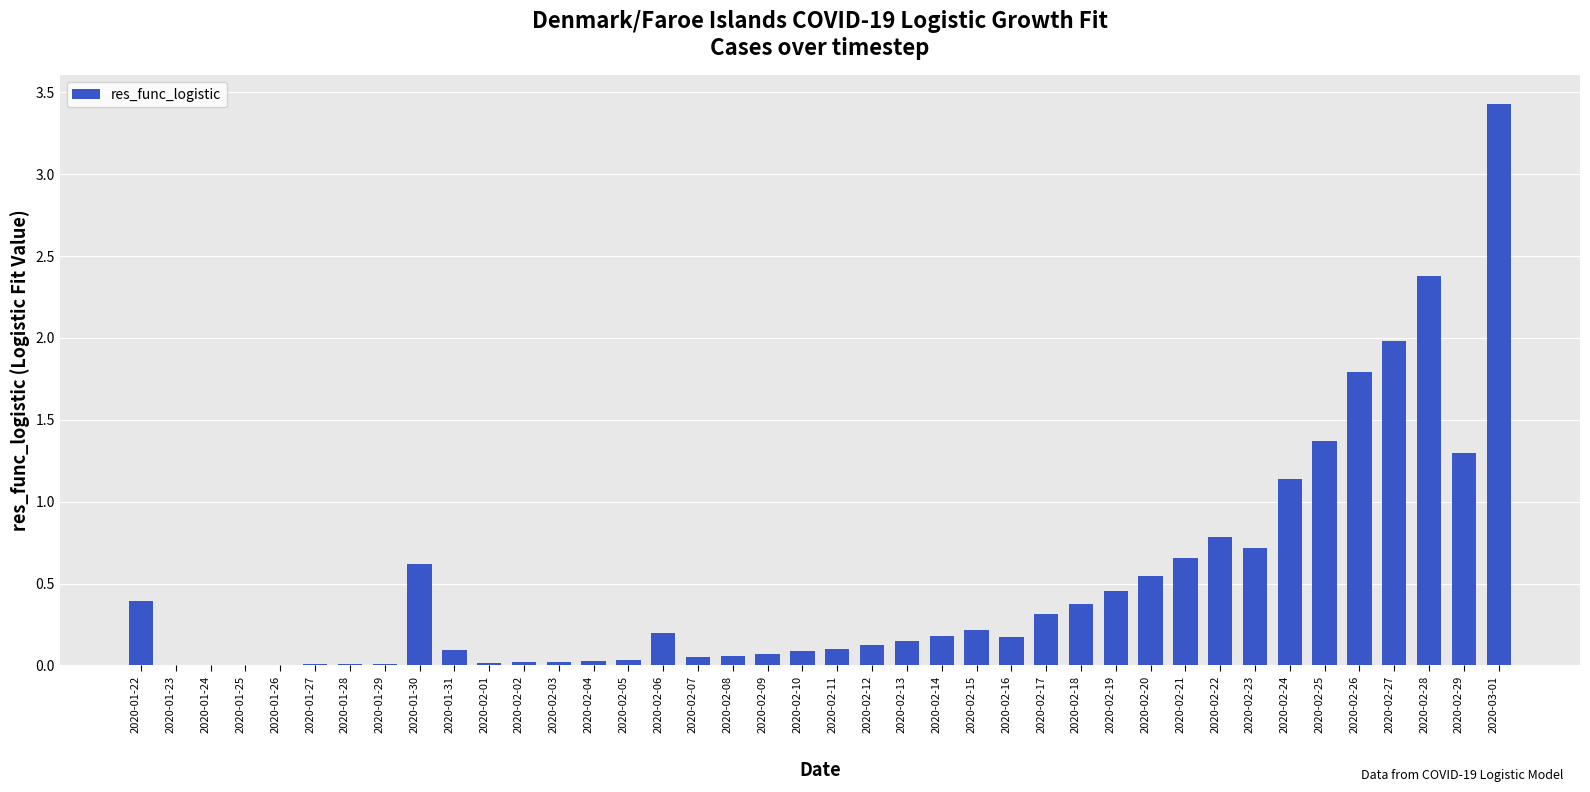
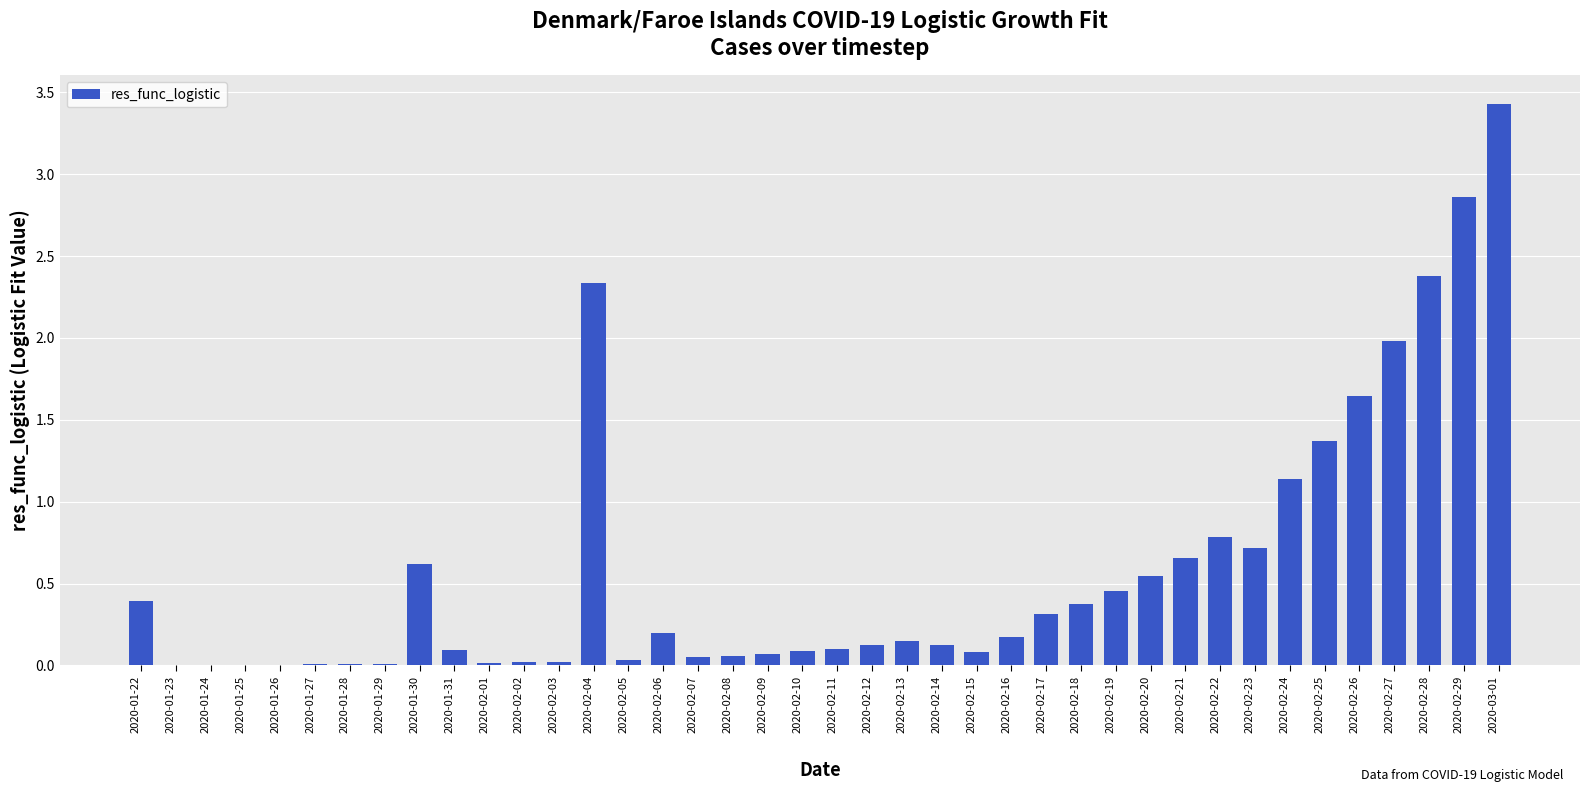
2020-02-04: 0.03 -> 2.34
2020-02-14: 0.18 -> 0.13
2020-02-15: 0.22 -> 0.08
2020-02-26: 1.79 -> 1.65
2020-02-29: 1.30 -> 2.86
